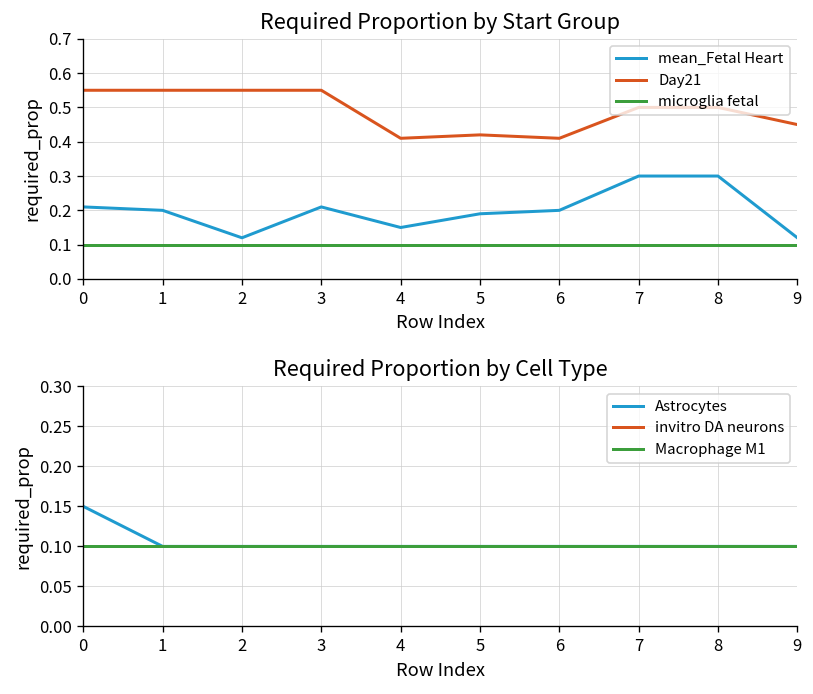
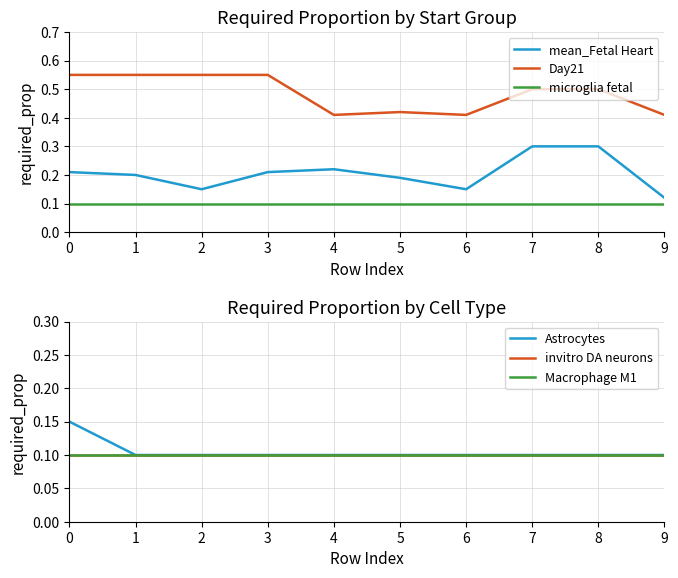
Required Proportion by Start Group, mean_Fetal Heart, 2: 0.12 -> 0.15
Required Proportion by Start Group, mean_Fetal Heart, 4: 0.15 -> 0.22
Required Proportion by Start Group, mean_Fetal Heart, 6: 0.20 -> 0.15
Required Proportion by Start Group, Day21, 9: 0.45 -> 0.41
